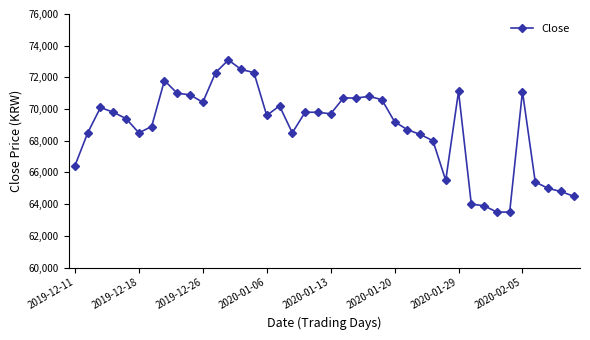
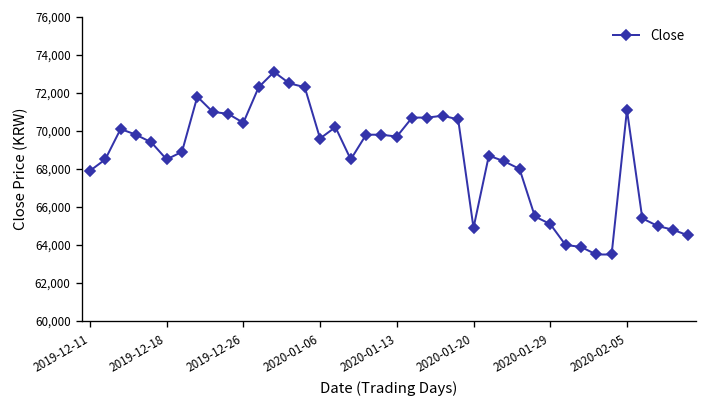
2019-12-11: 66,400 -> 67,900
2020-01-20: 69,200 -> 64,900
2020-01-29: 71,100 -> 65,100
